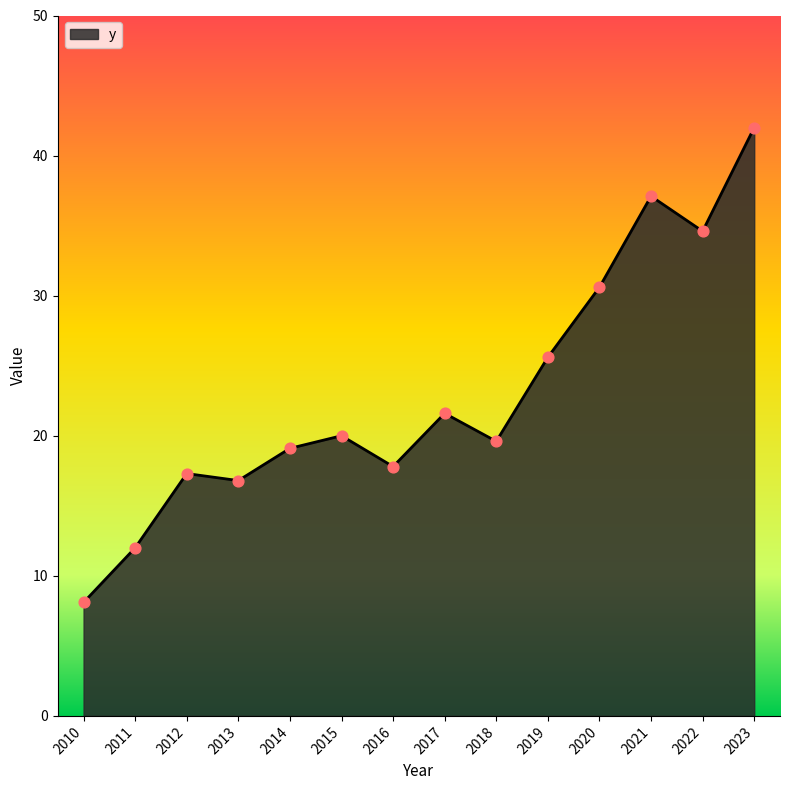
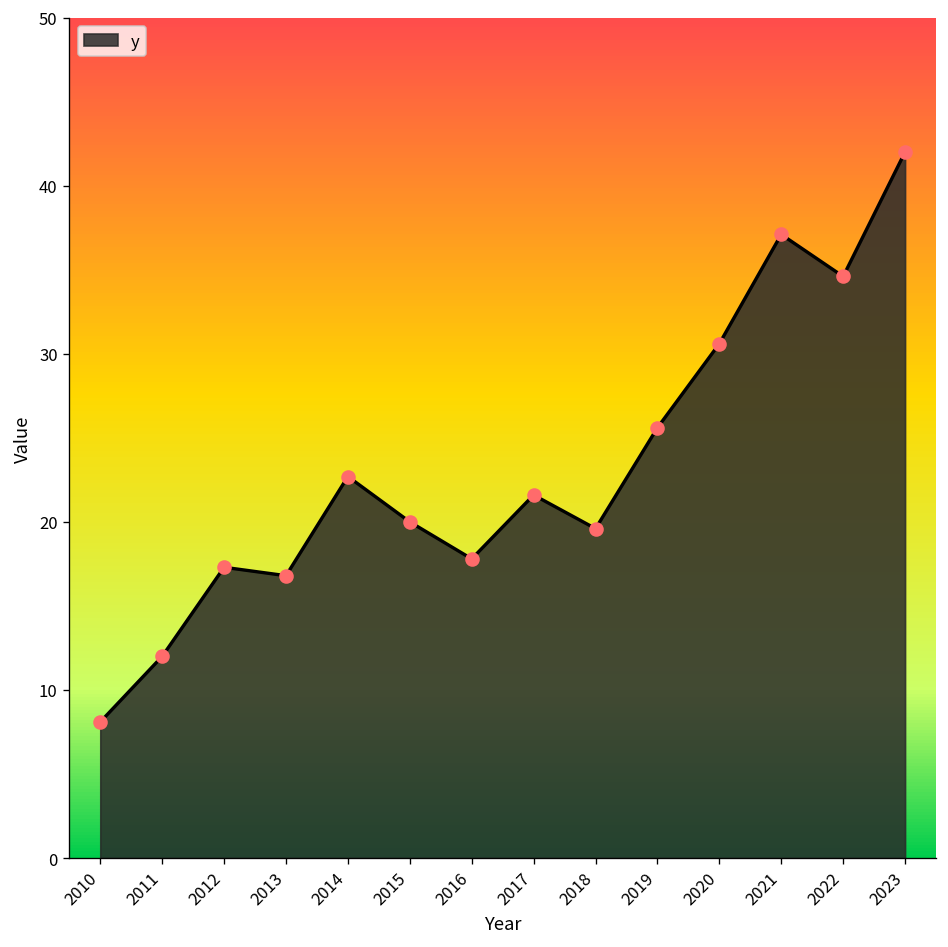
2014: 19.1 -> 22.7
